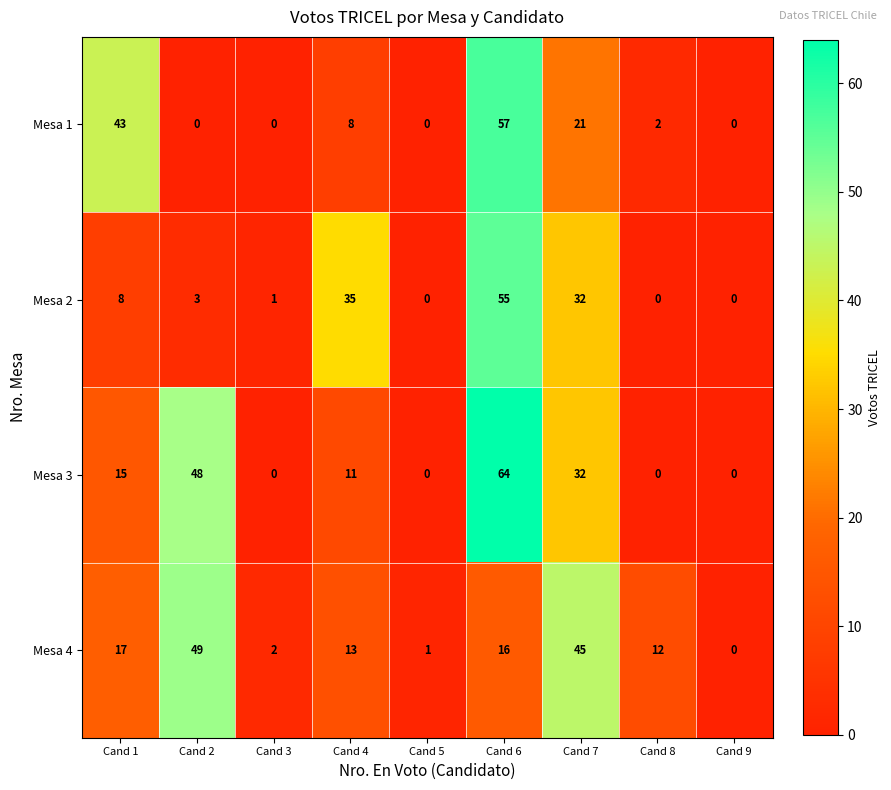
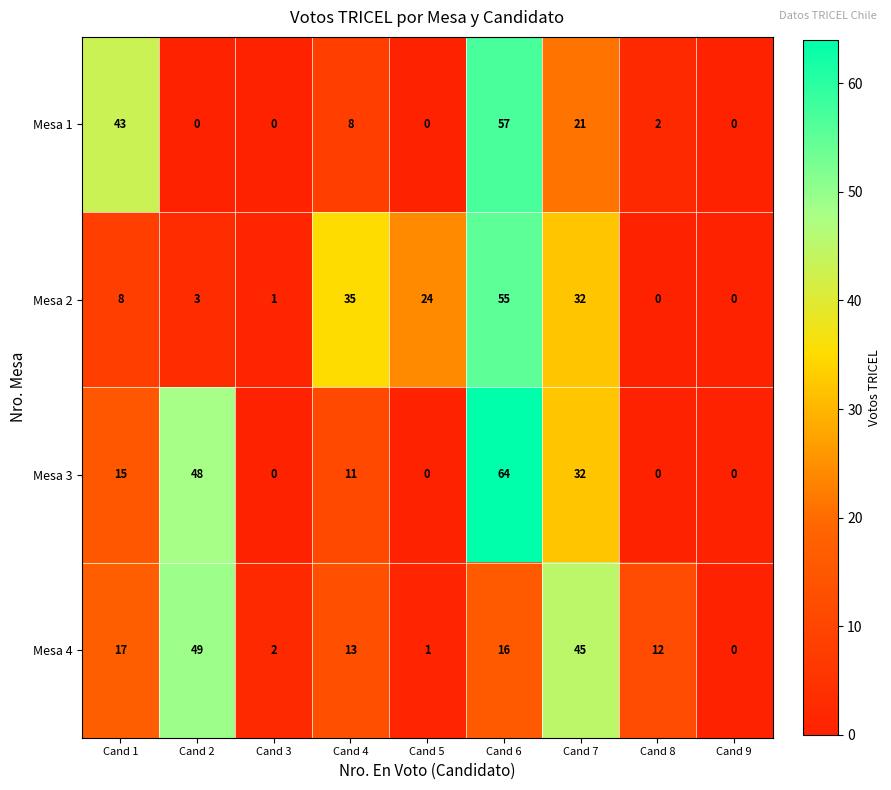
Mesa 2, Cand 5: 0 -> 24
